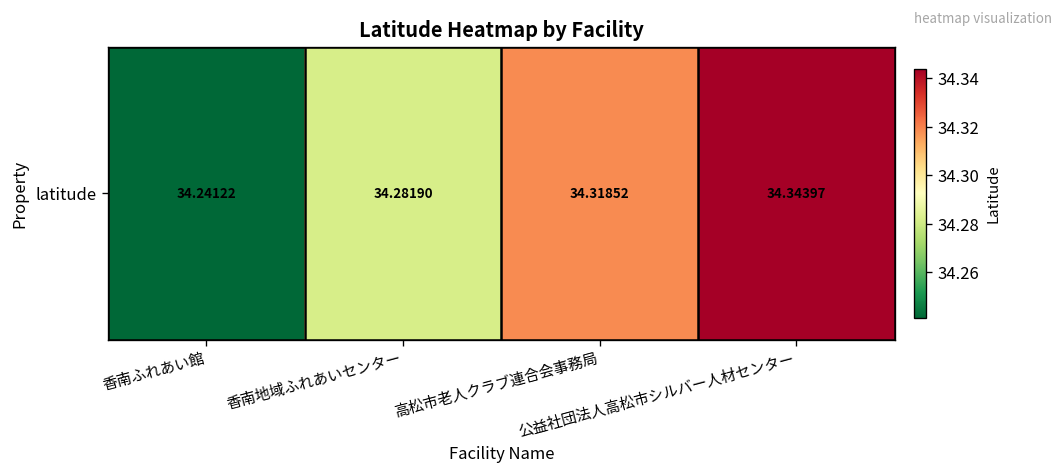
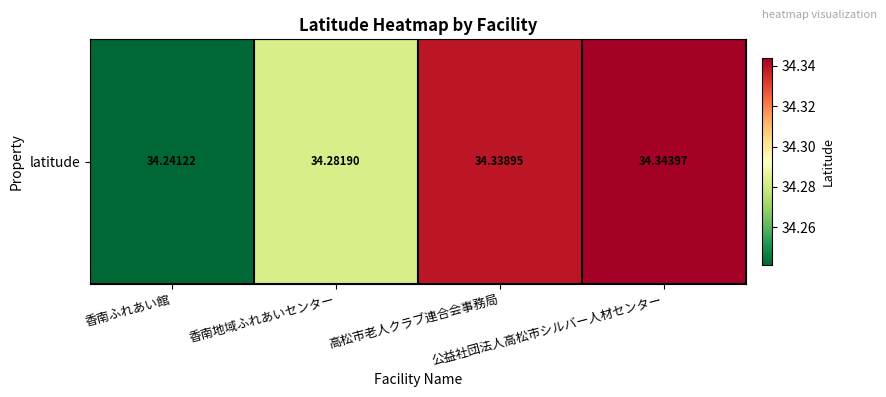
latitude, 高松市老人クラブ連合会事務局: 34.31852 -> 34.33895
